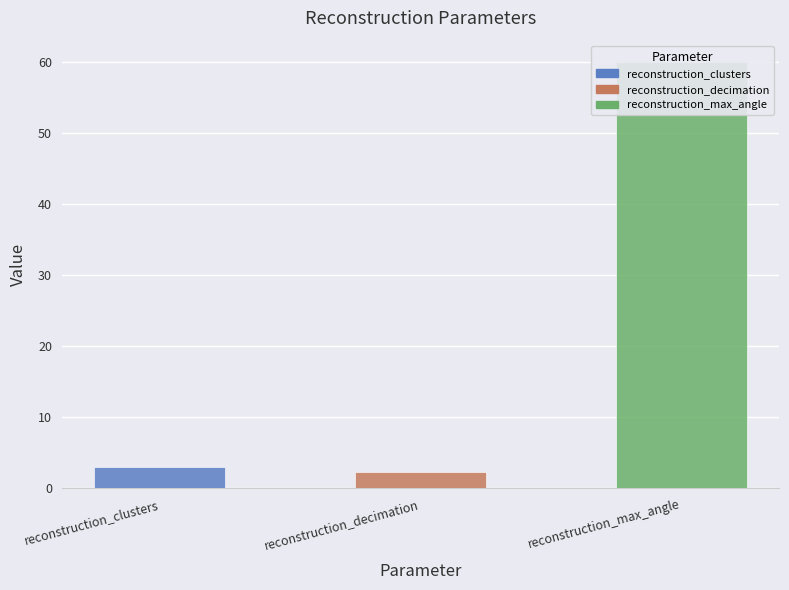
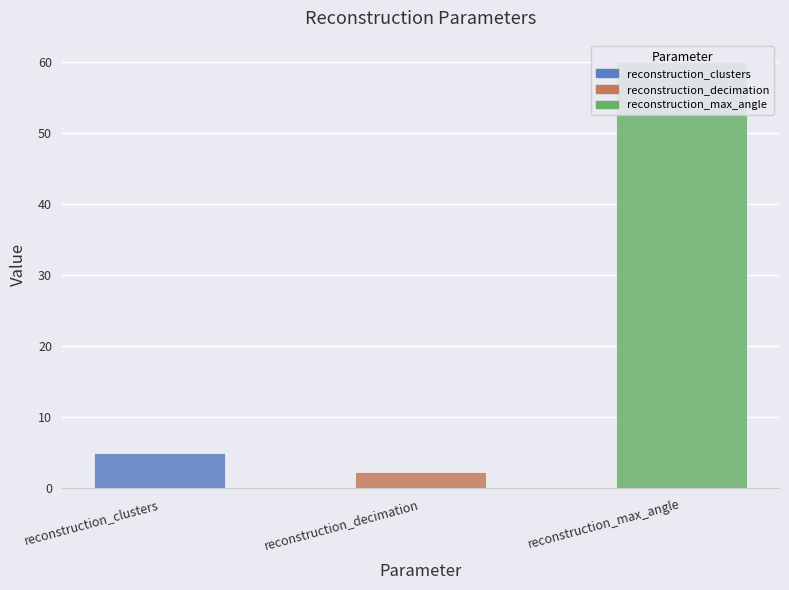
reconstruction_clusters: 3 -> 5
